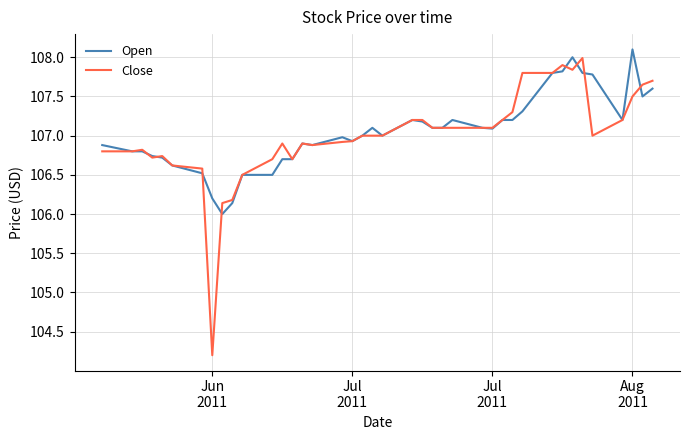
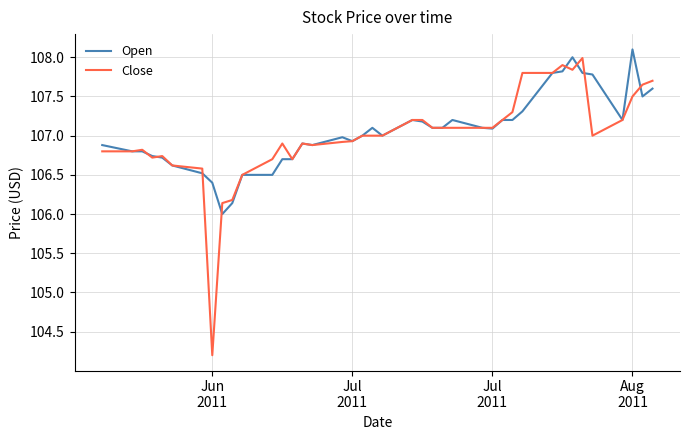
Open, Jun 2011: 106.2 -> 106.4
